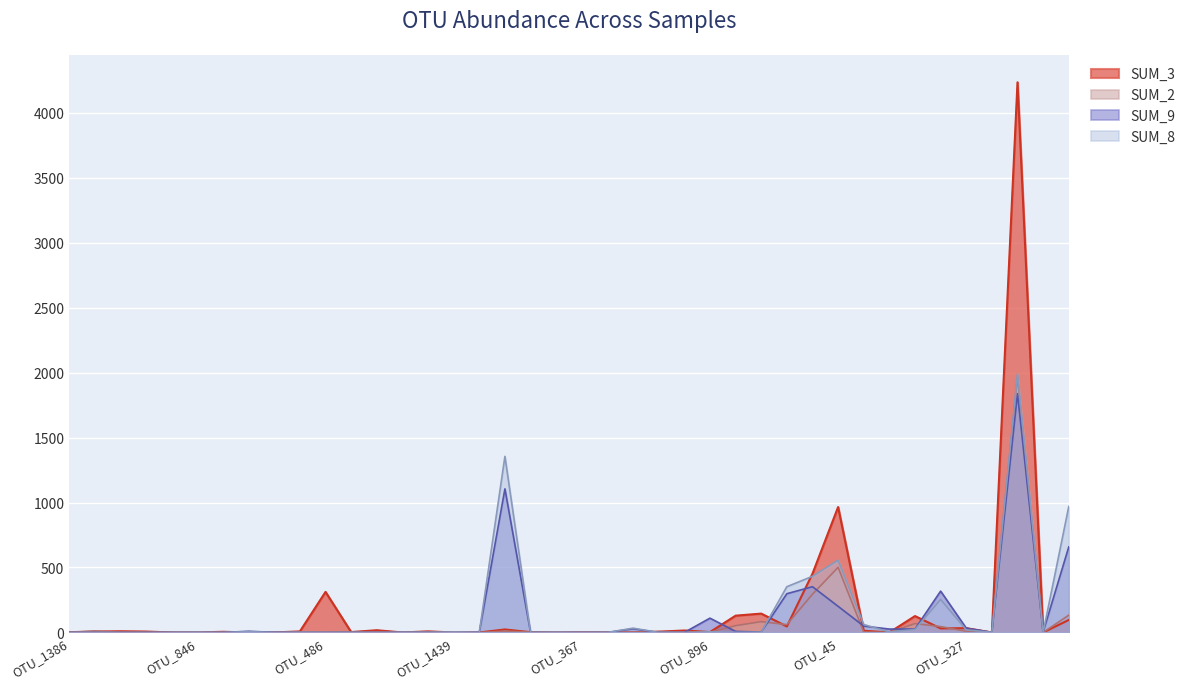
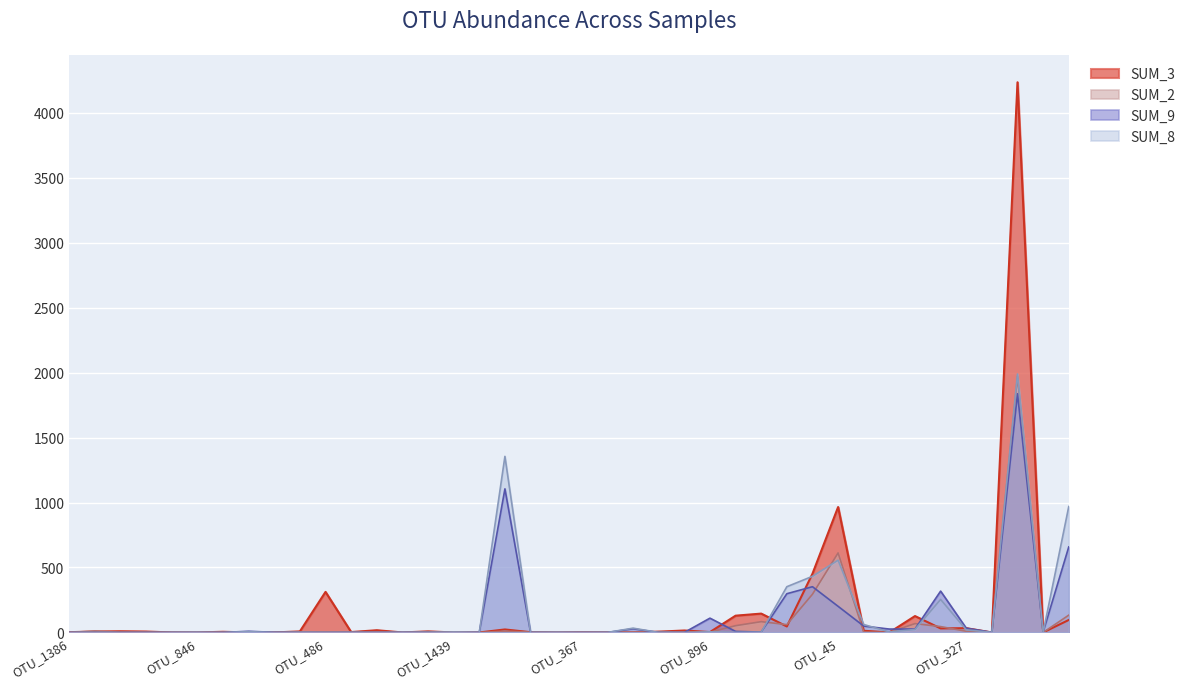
SUM_2, OTU_45: 500 -> 610
